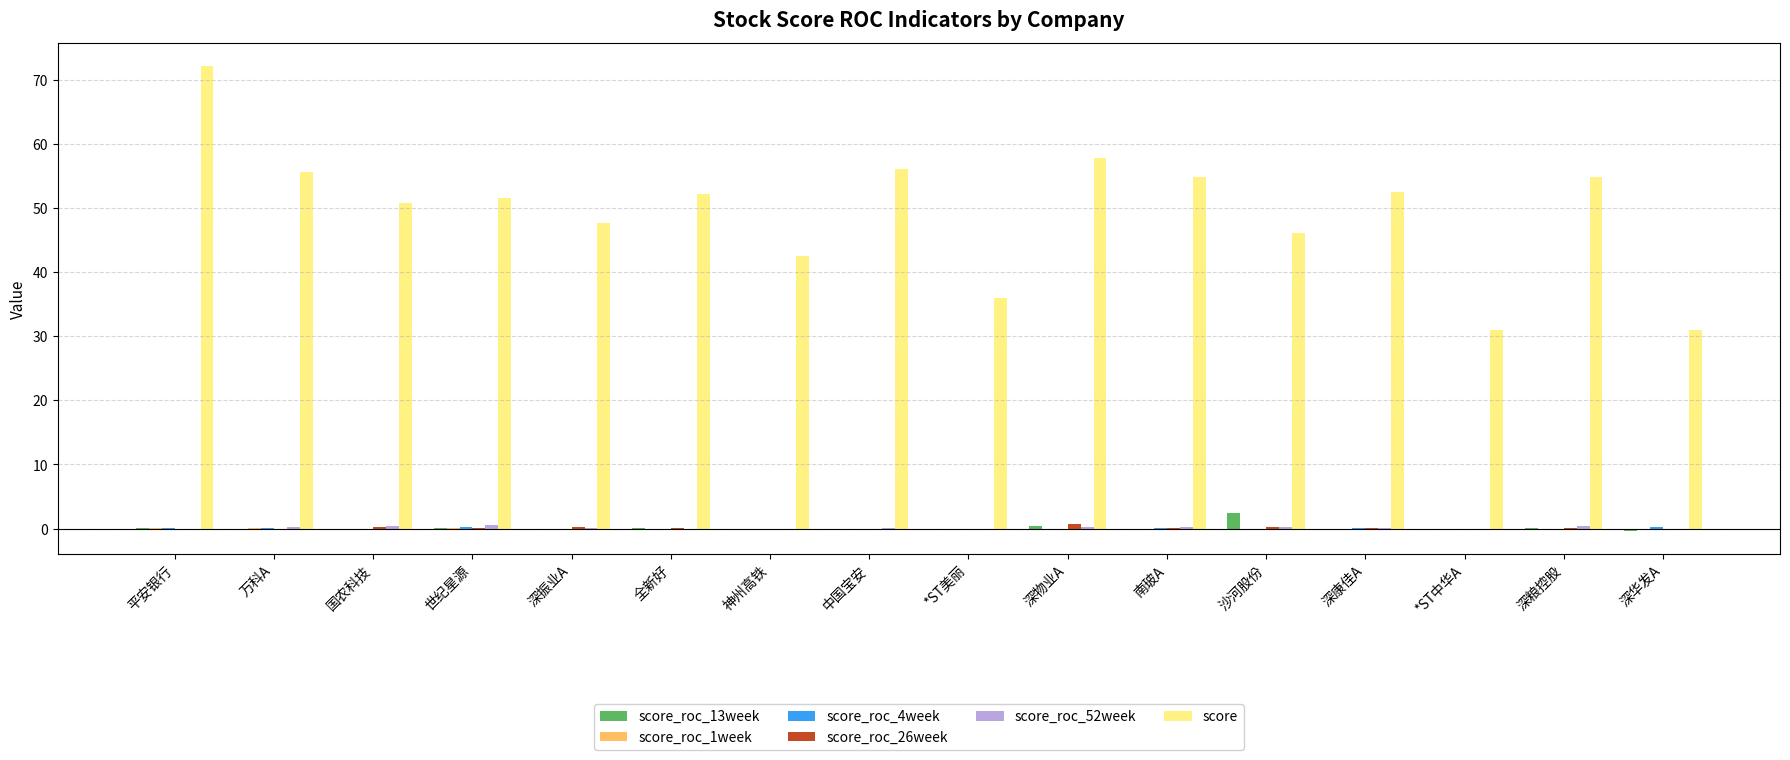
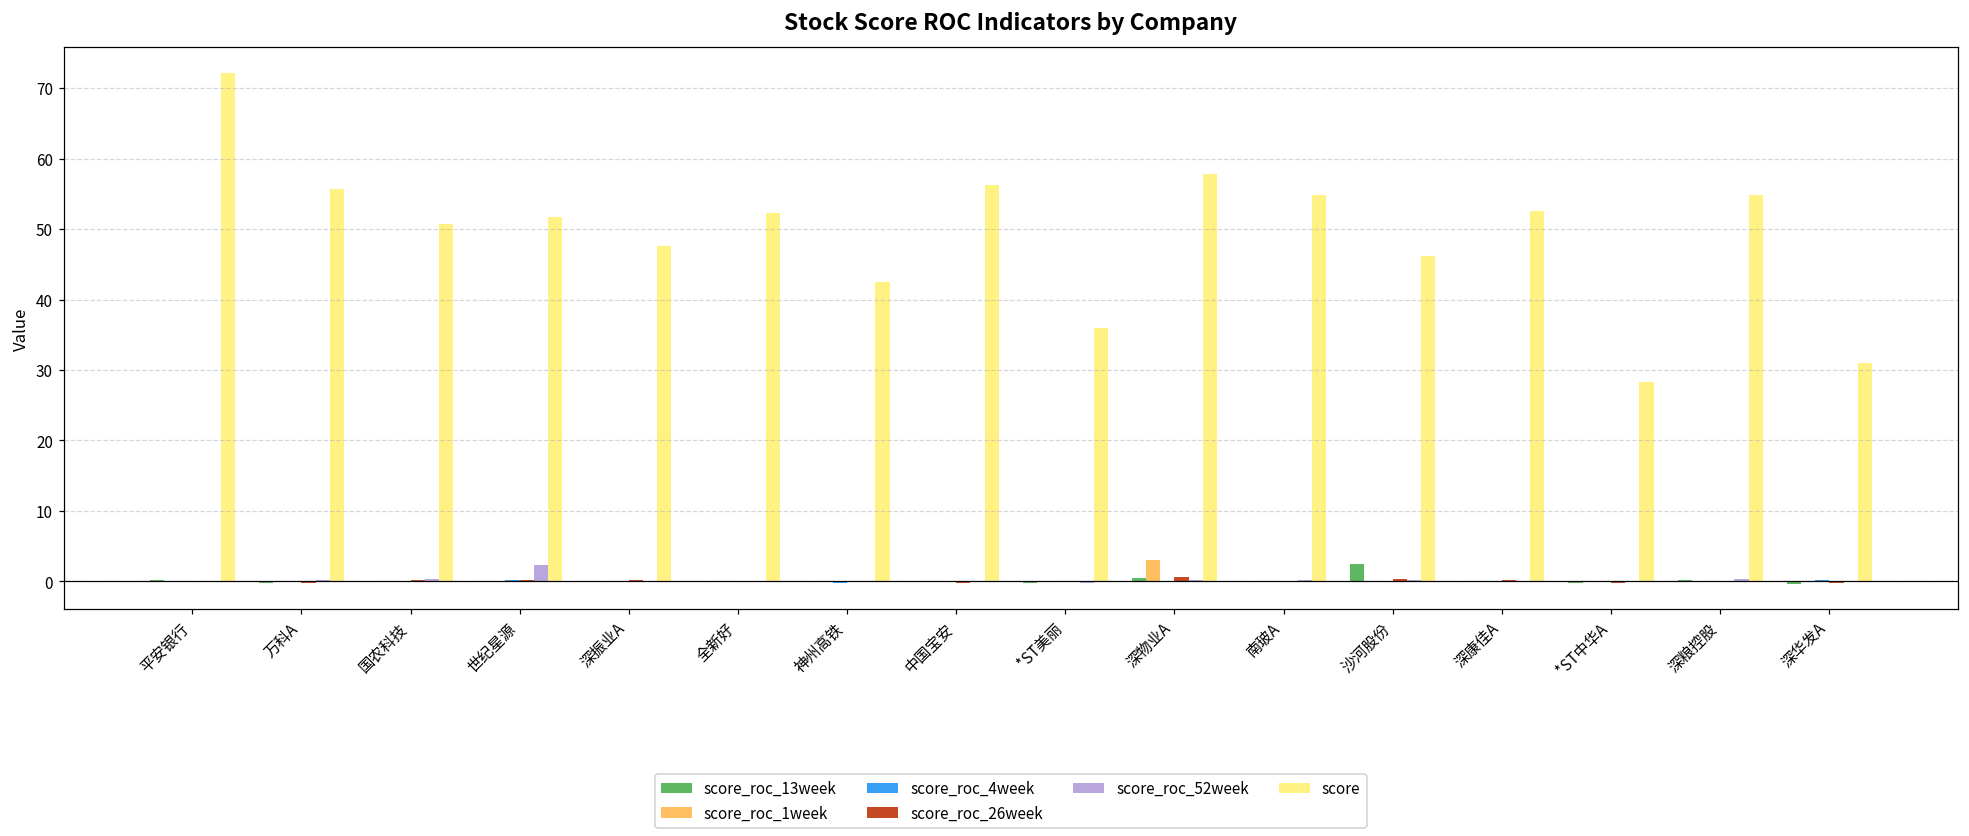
score_roc_52week, 世纪星源: 1 -> 2
score_roc_1week, 深物业A: 0 -> 3
score, *ST中华A: 31 -> 28
